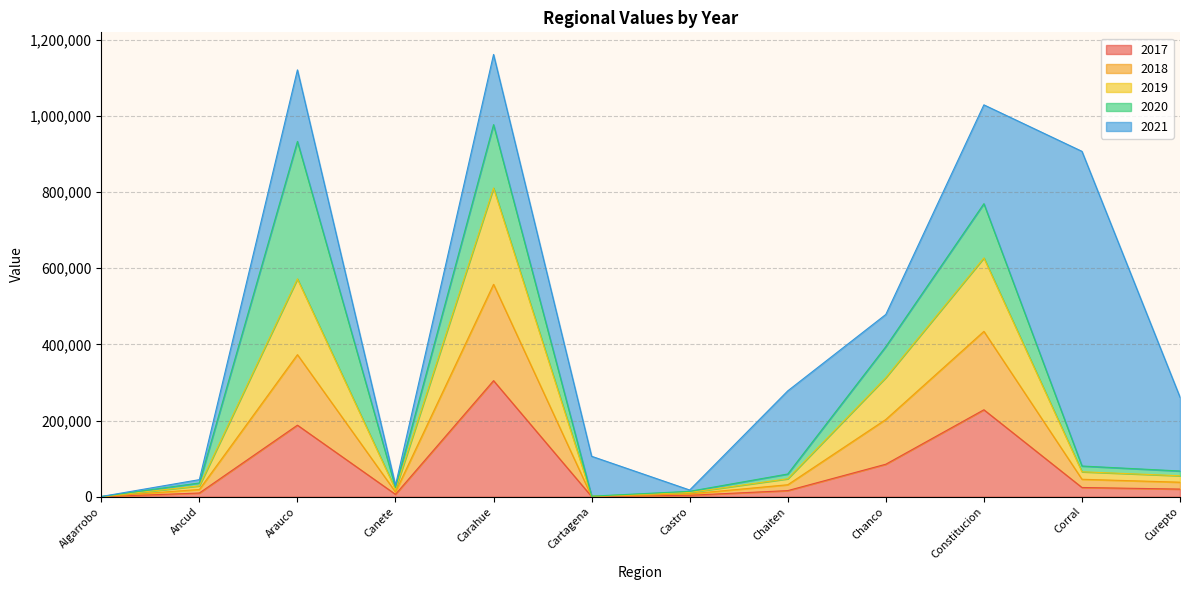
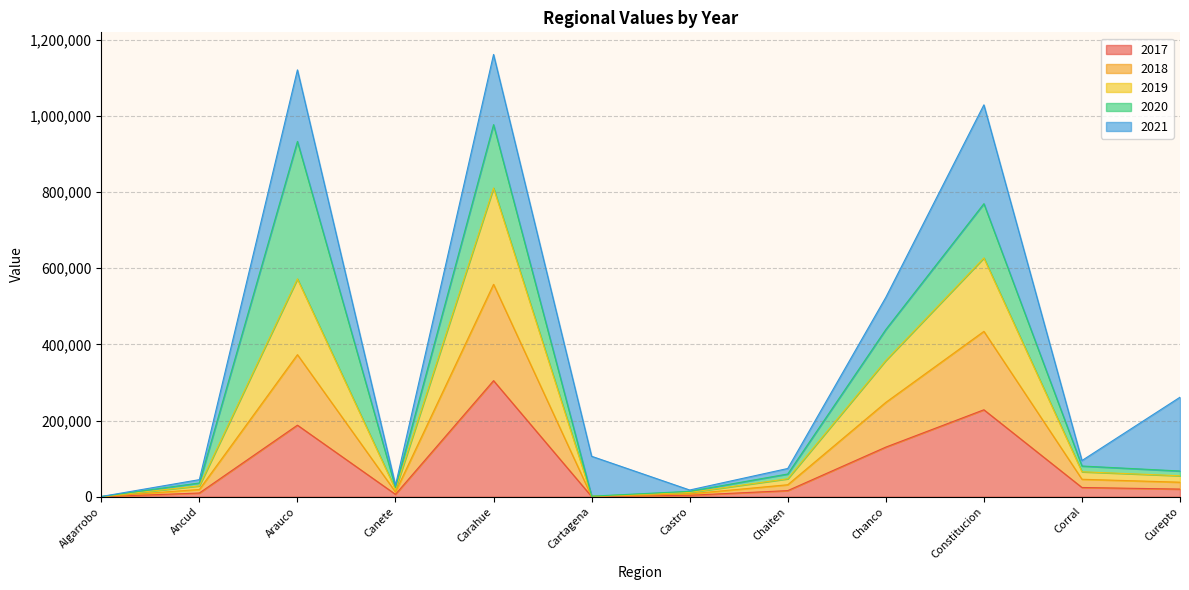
2021, Chaiten: 220,000 -> 10,000
2017, Chanco: 90,000 -> 130,000
2021, Corral: 830,000 -> 10,000
